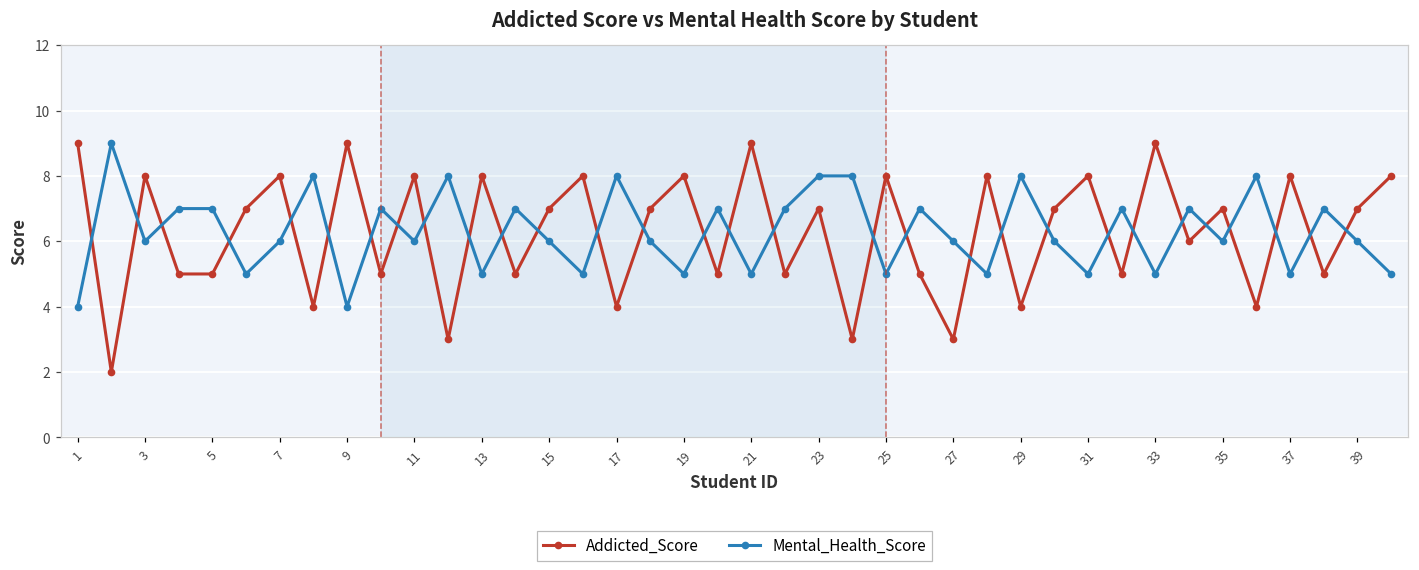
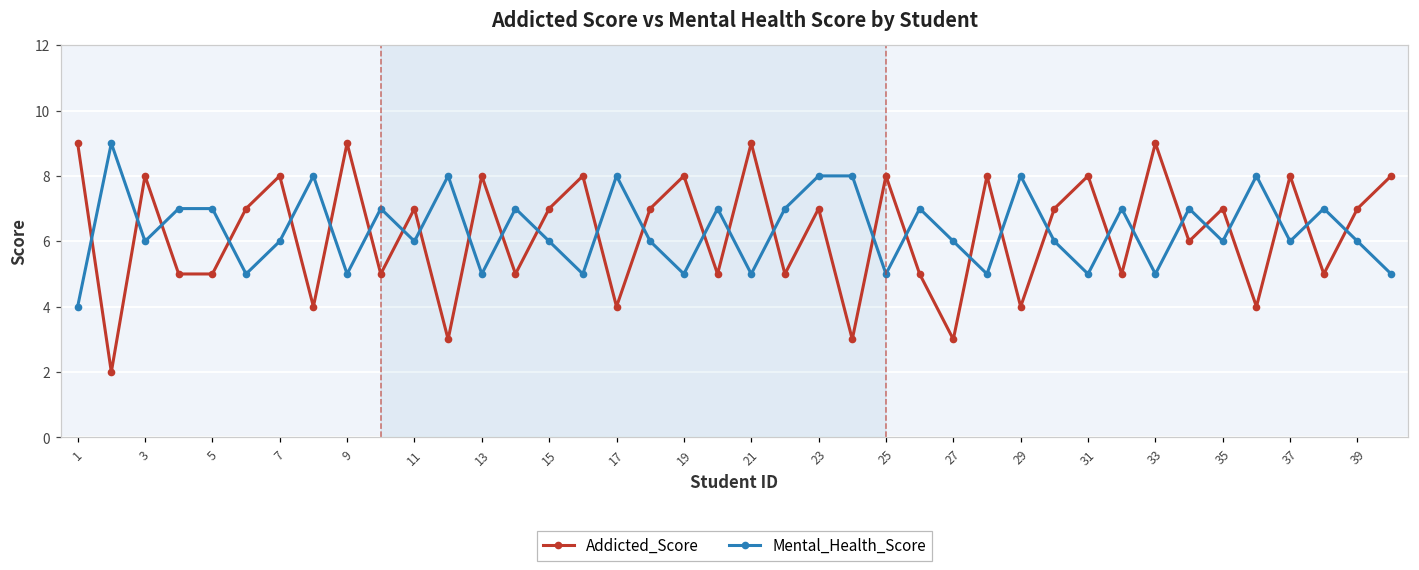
Mental_Health_Score, 9: 4 -> 5
Addicted_Score, 11: 8 -> 7
Mental_Health_Score, 37: 5 -> 6
